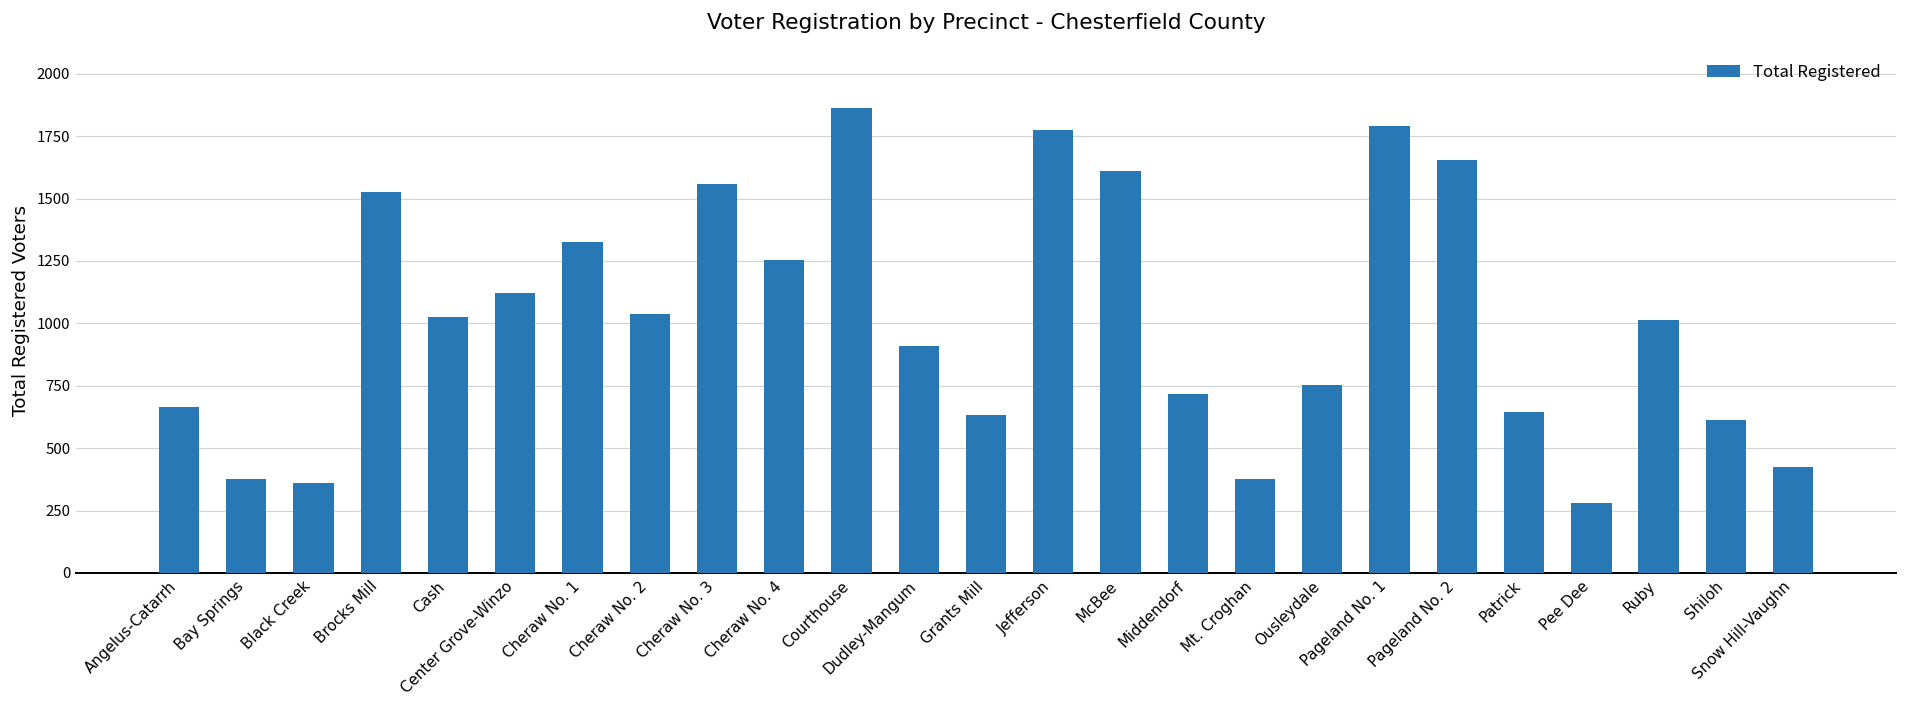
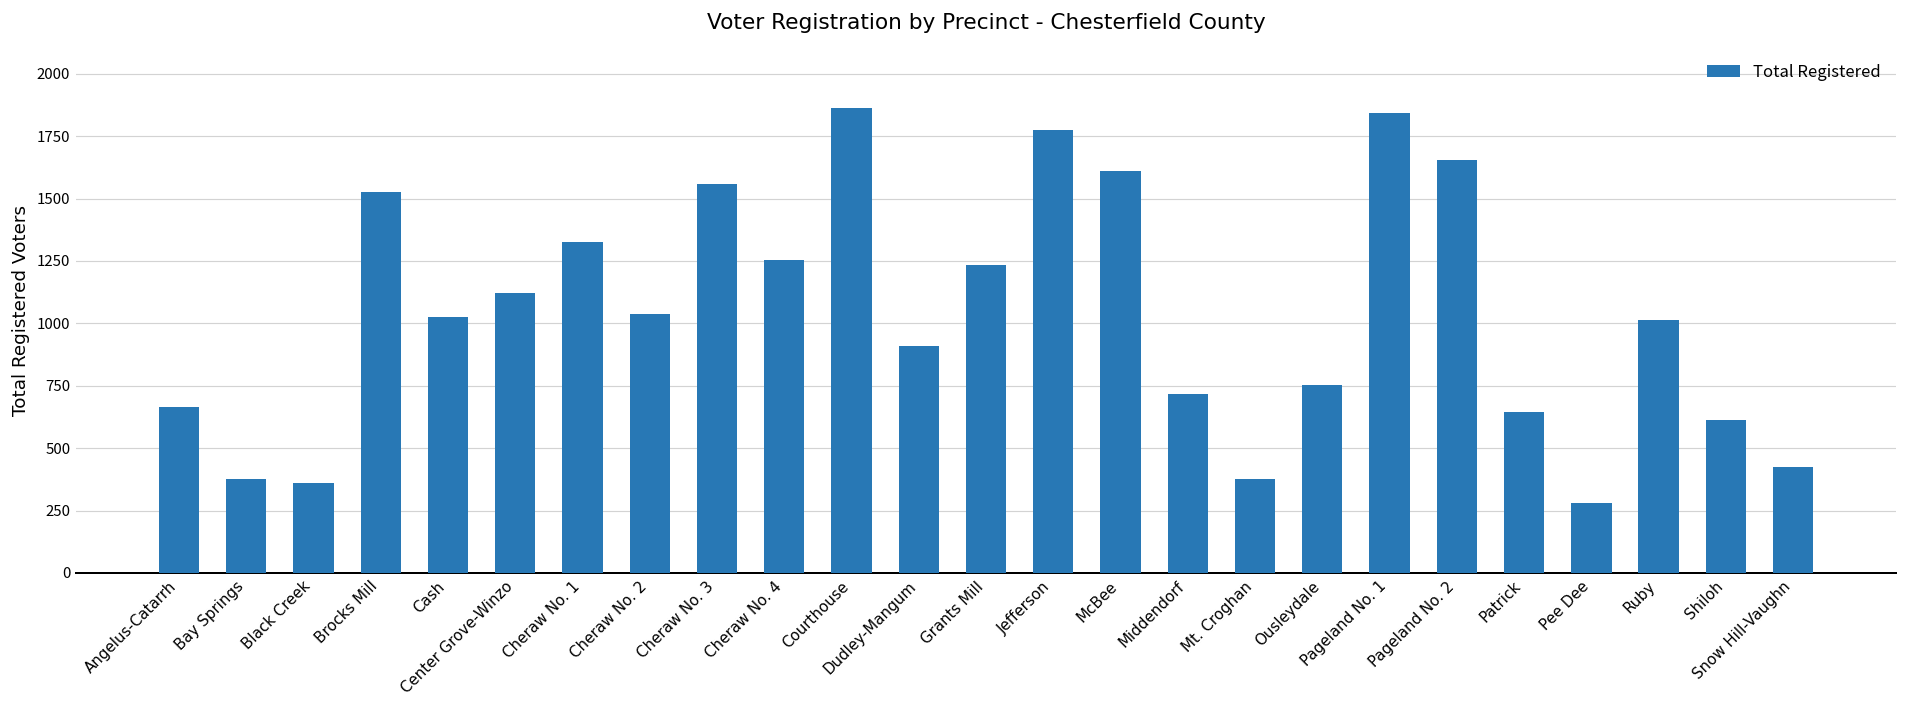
Grants Mill: 630 -> 1230
Pageland No. 1: 1790 -> 1840
